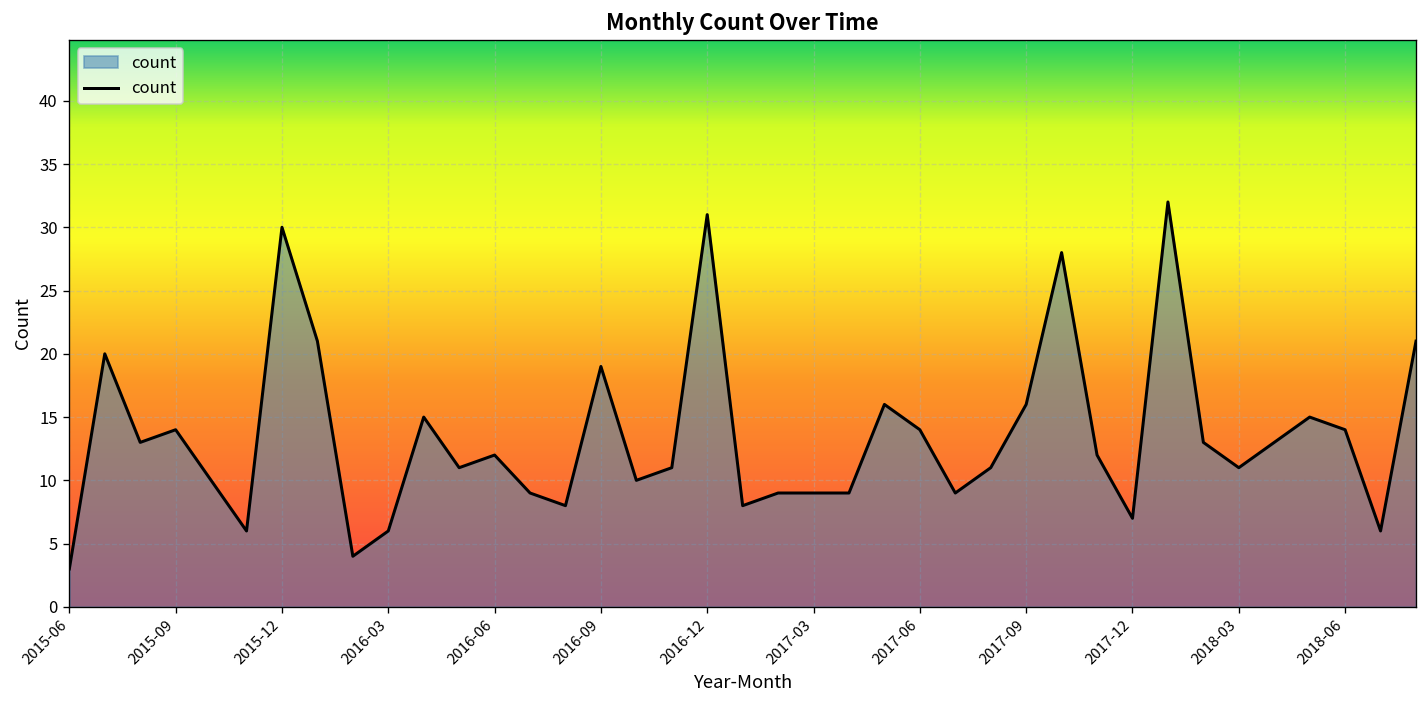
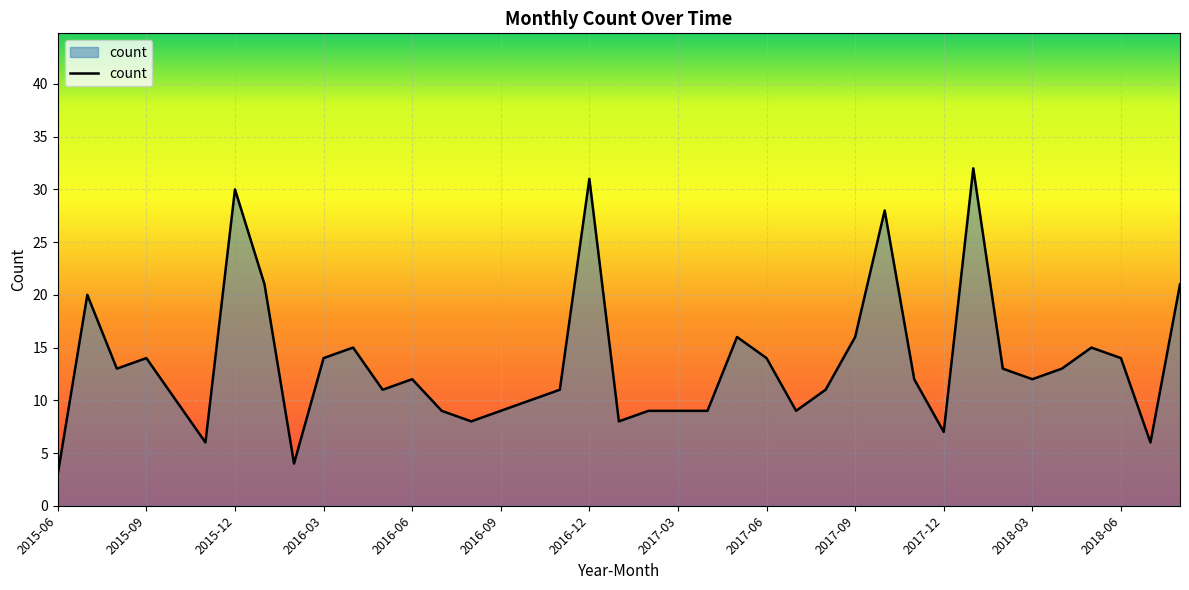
2016-03: 6 -> 14
2016-09: 19 -> 9
2018-03: 11 -> 12
